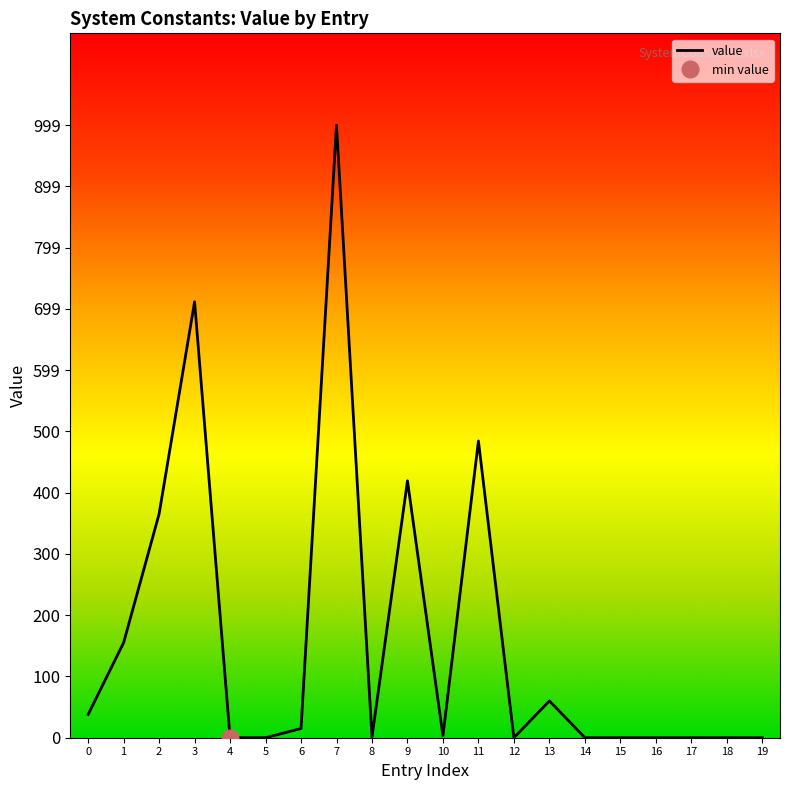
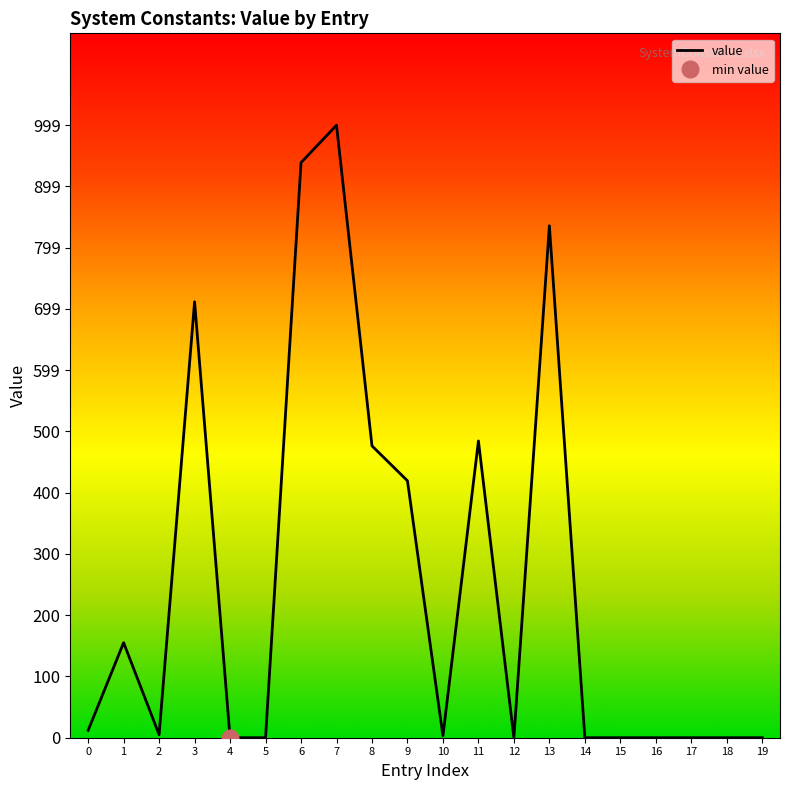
value, 0: 40 -> 10
value, 2: 370 -> 10
value, 6: 20 -> 940
value, 8: 0 -> 480
value, 13: 60 -> 840
